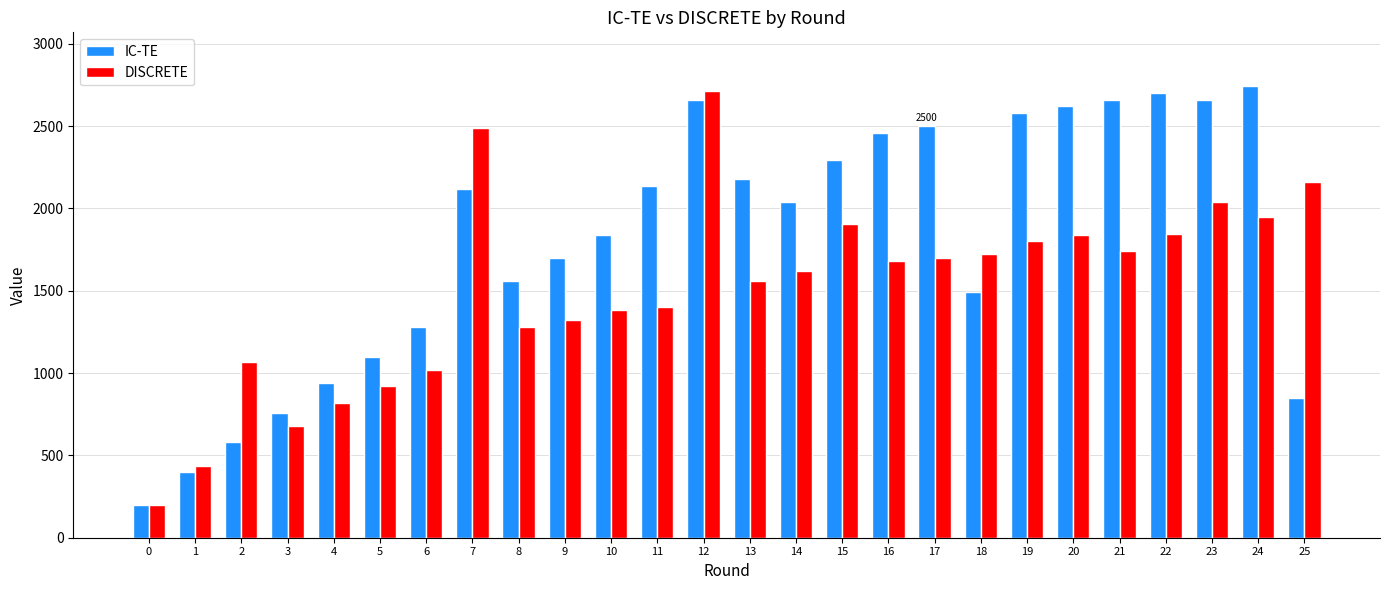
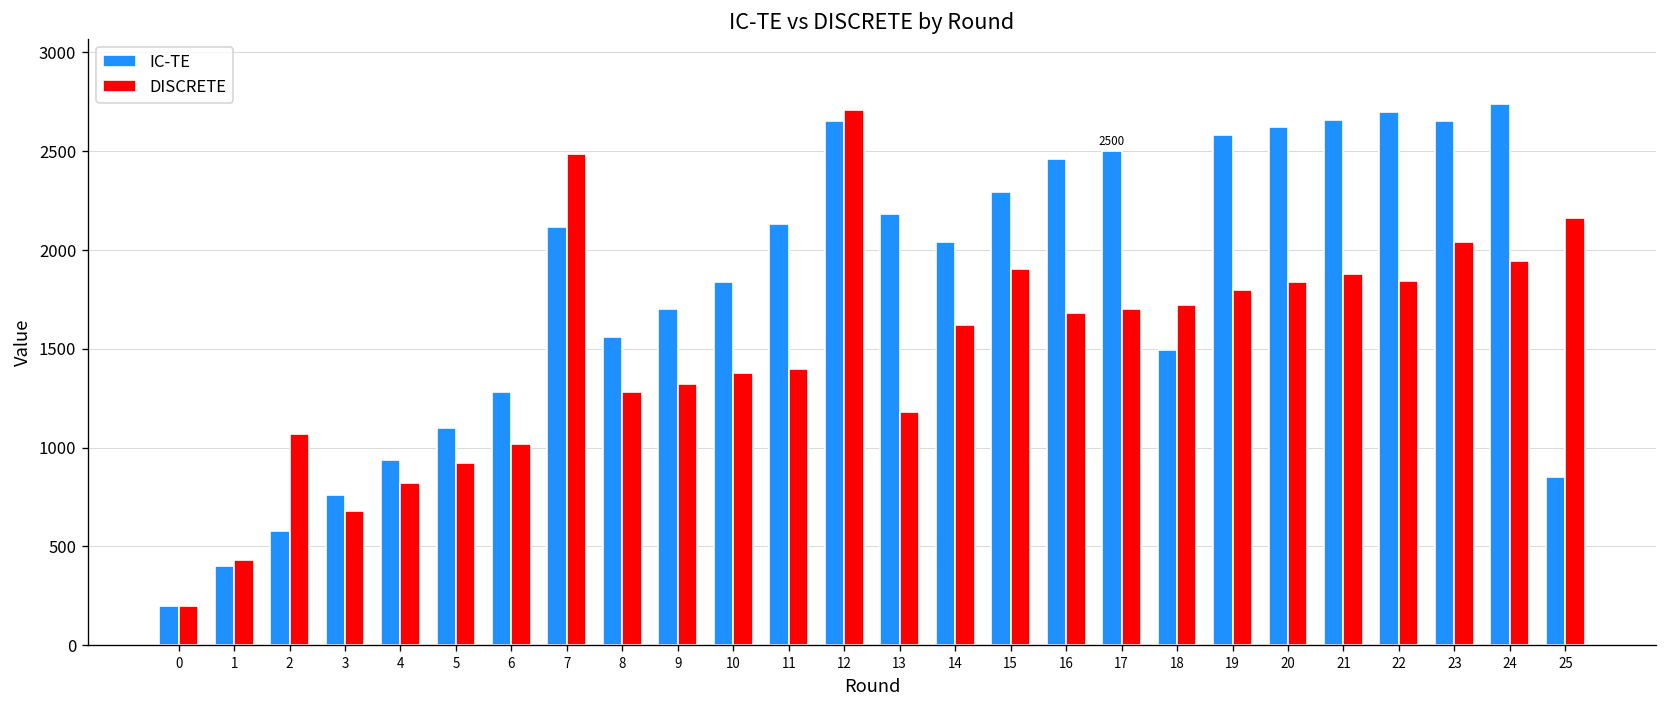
DISCRETE, 13: 1560 -> 1180
DISCRETE, 21: 1740 -> 1880
